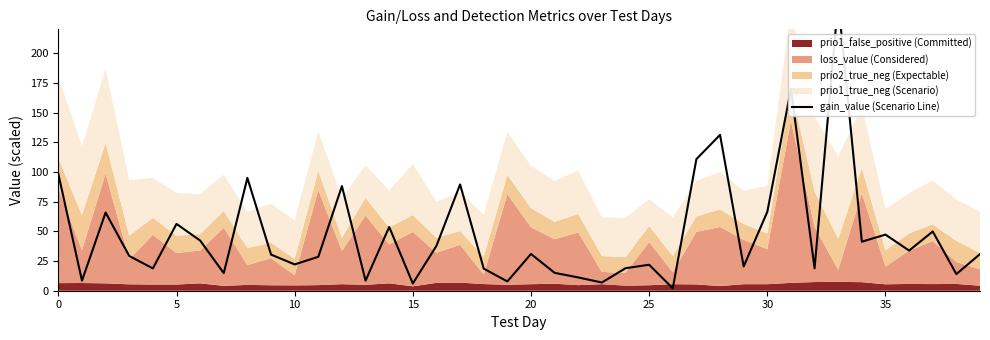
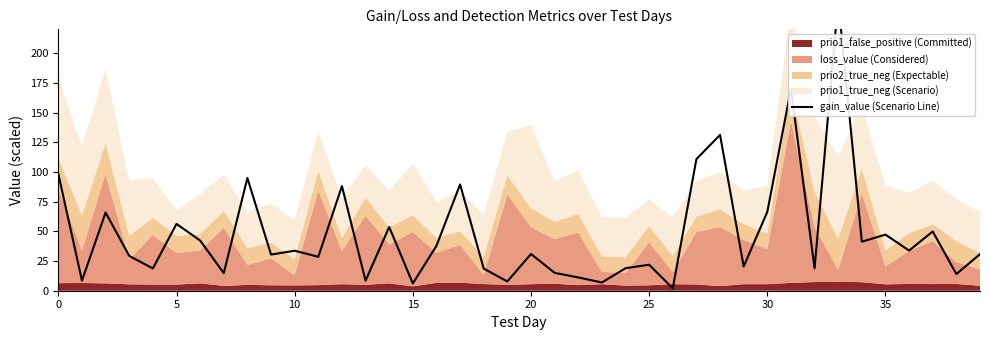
prio1_true_neg (Scenario), 5: 36 -> 21
gain_value (Scenario Line), 10: 22 -> 34
prio1_true_neg (Scenario), 20: 36 -> 70
prio1_true_neg (Scenario), 35: 35 -> 55
